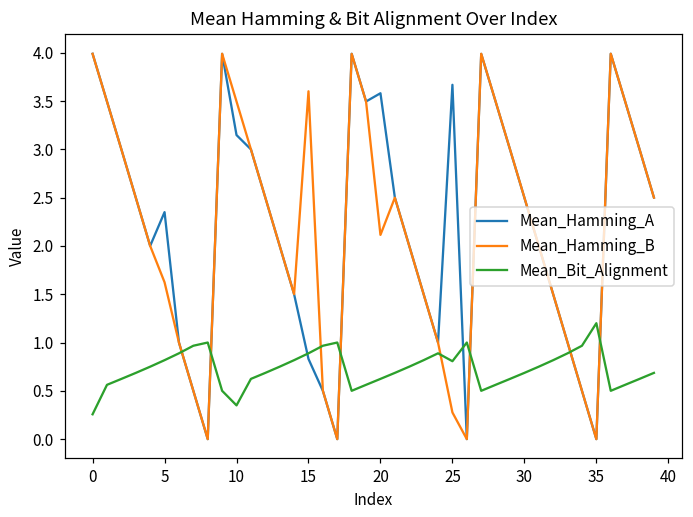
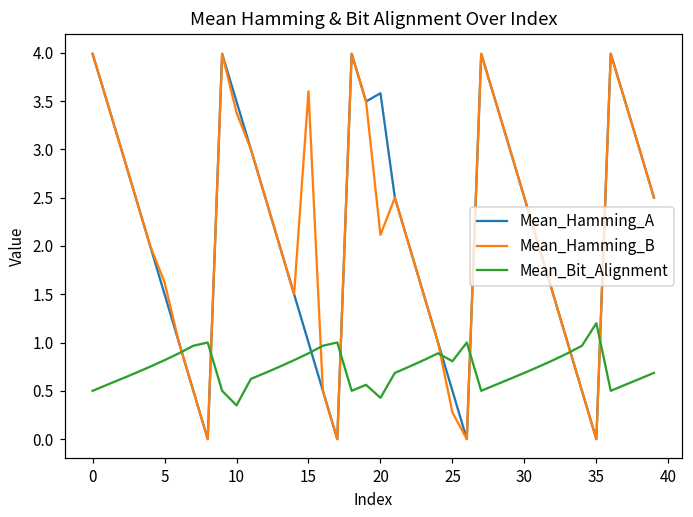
Mean_Bit_Alignment, 0: 0.3 -> 0.5
Mean_Hamming_A, 5: 2.3 -> 1.5
Mean_Hamming_A, 10: 3.1 -> 3.5
Mean_Hamming_B, 10: 3.5 -> 3.4
Mean_Hamming_A, 15: 0.8 -> 1.0
Mean_Bit_Alignment, 20: 0.6 -> 0.4
Mean_Hamming_A, 25: 3.7 -> 0.5
